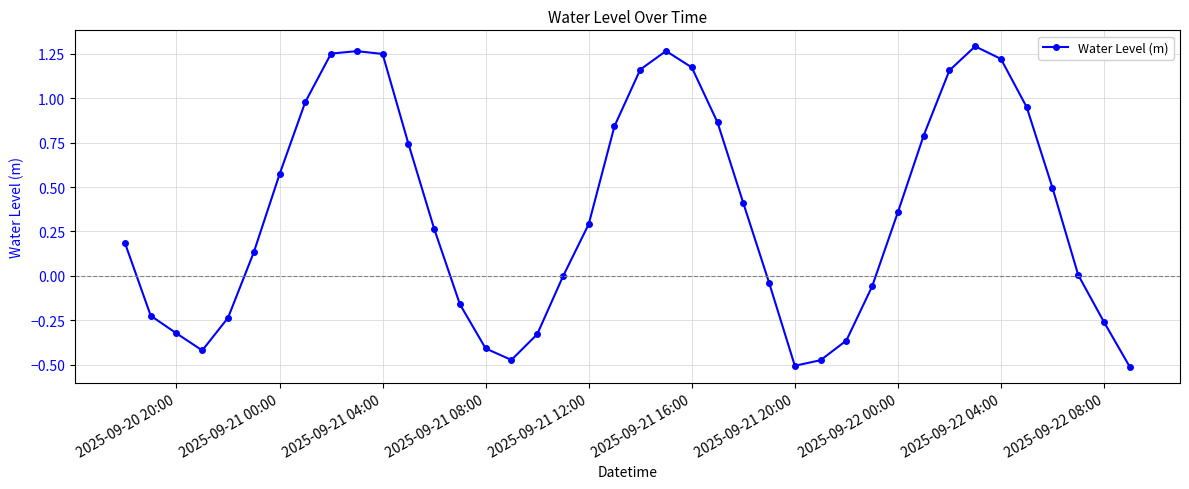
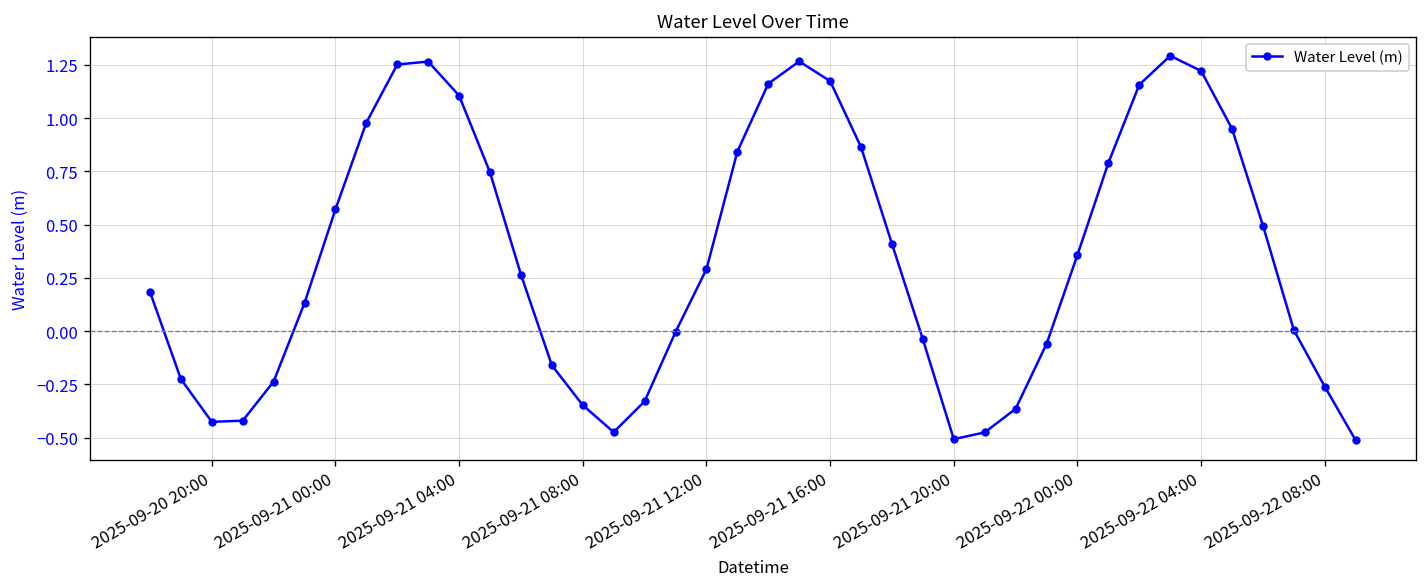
2025-09-20 20:00: -0.32 -> -0.43
2025-09-21 04:00: 1.25 -> 1.11
2025-09-21 08:00: -0.41 -> -0.35
